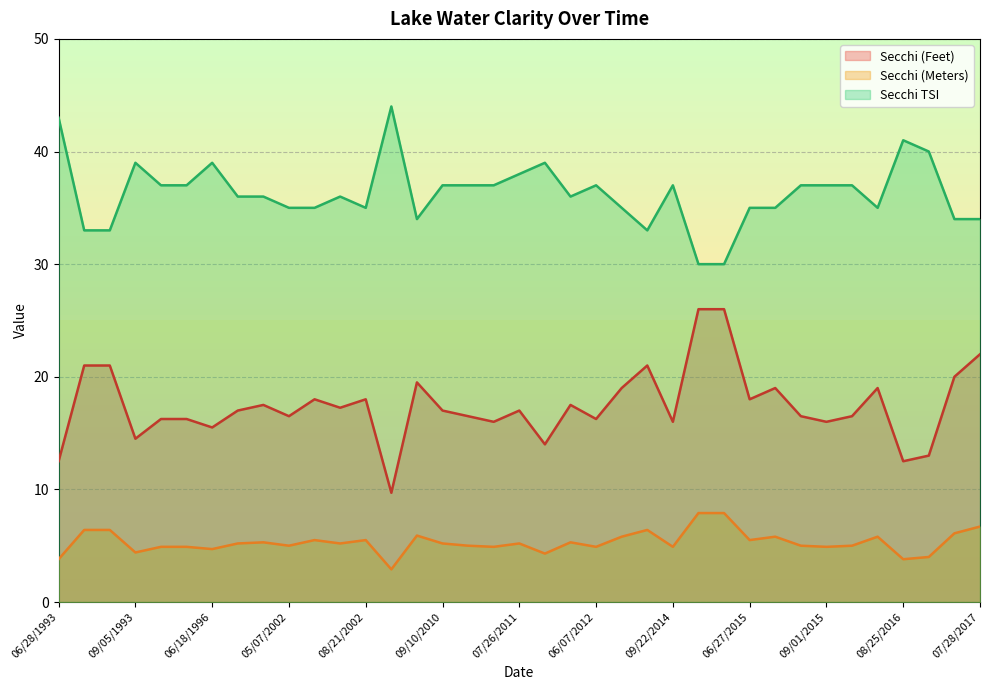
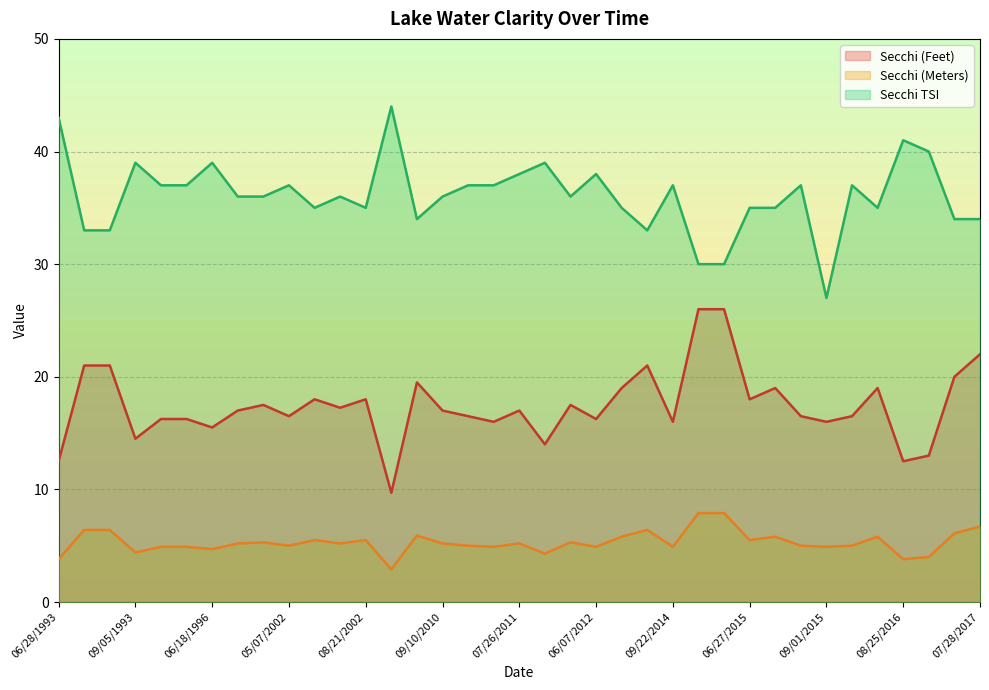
Secchi TSI, 05/07/2002: 35 -> 37
Secchi TSI, 09/10/2010: 37 -> 36
Secchi TSI, 06/07/2012: 37 -> 38
Secchi TSI, 09/01/2015: 37 -> 27
